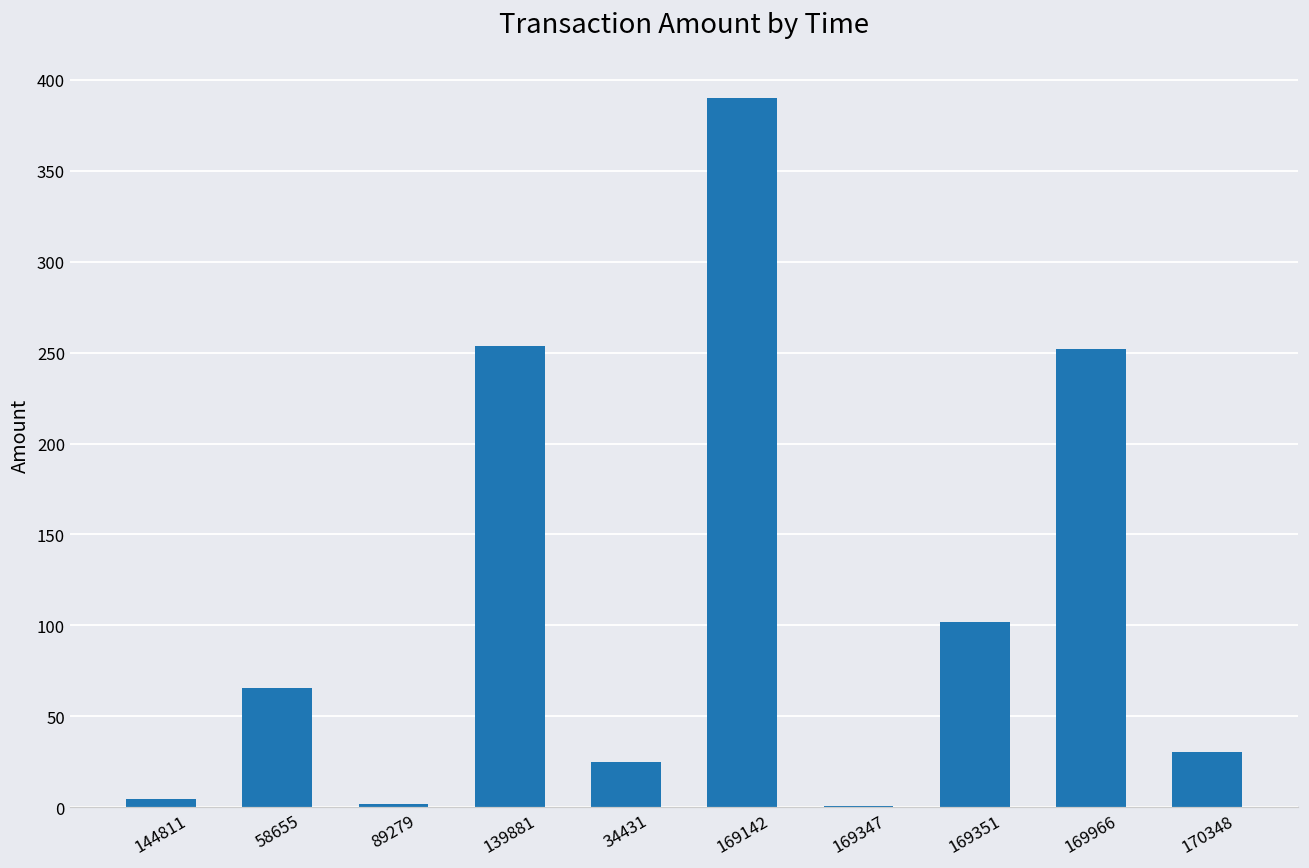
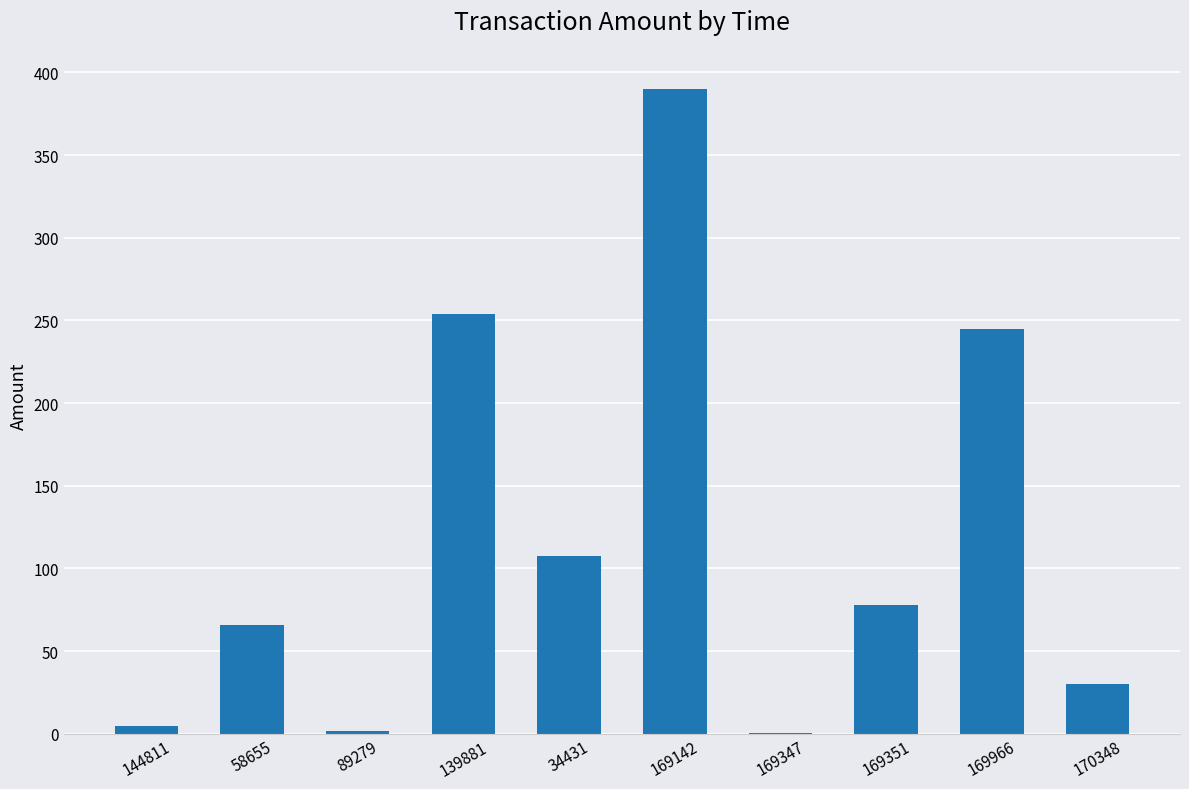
34431: 25 -> 108
169351: 102 -> 78
169966: 252 -> 245
